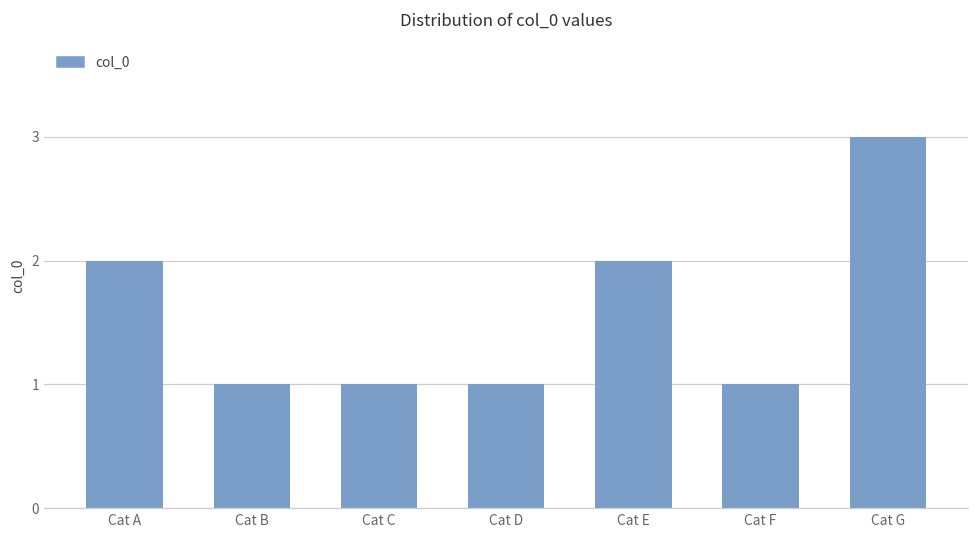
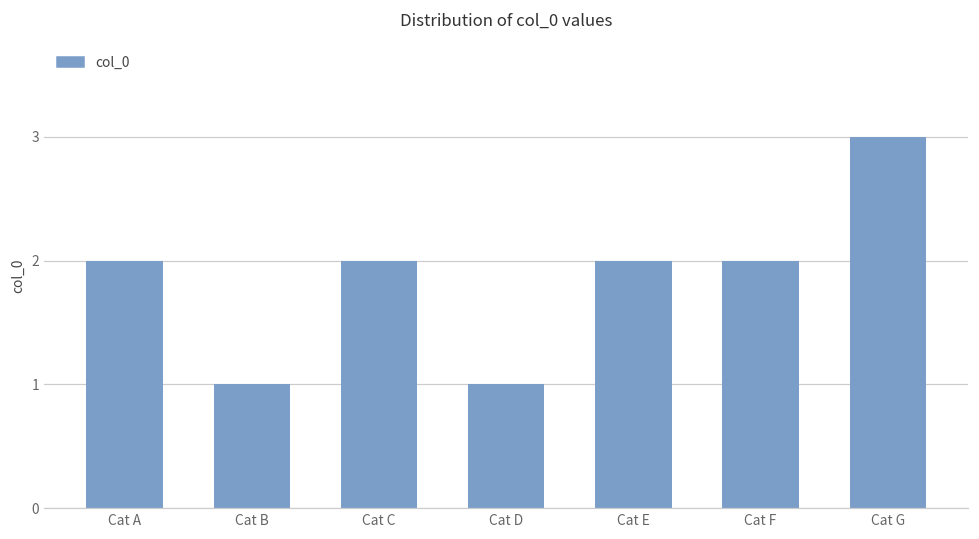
Cat C: 1 -> 2
Cat F: 1 -> 2
